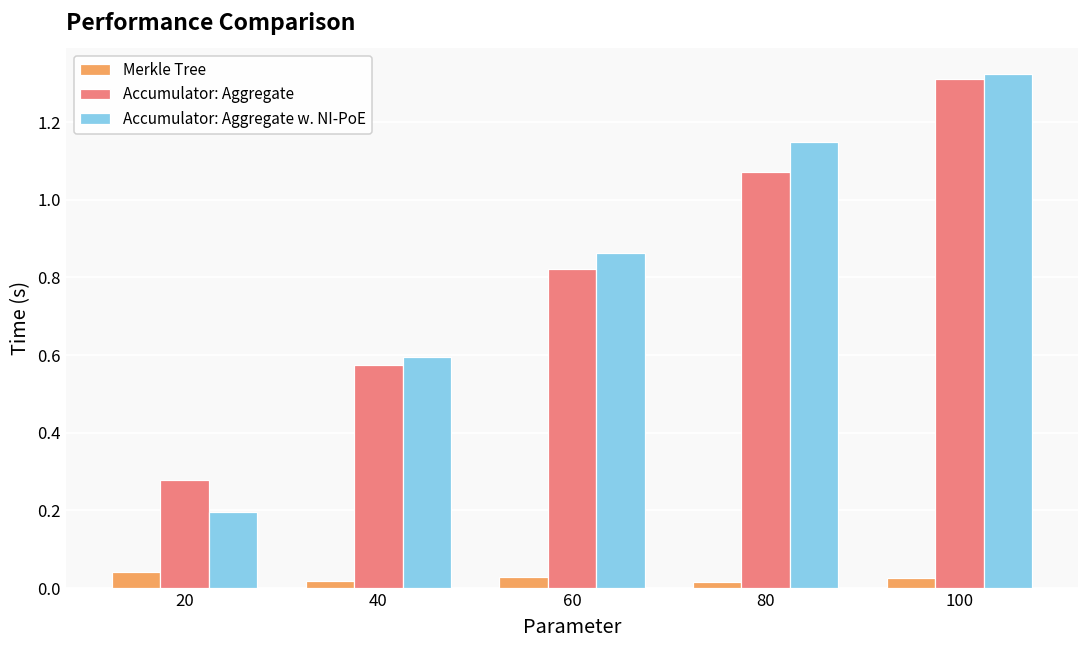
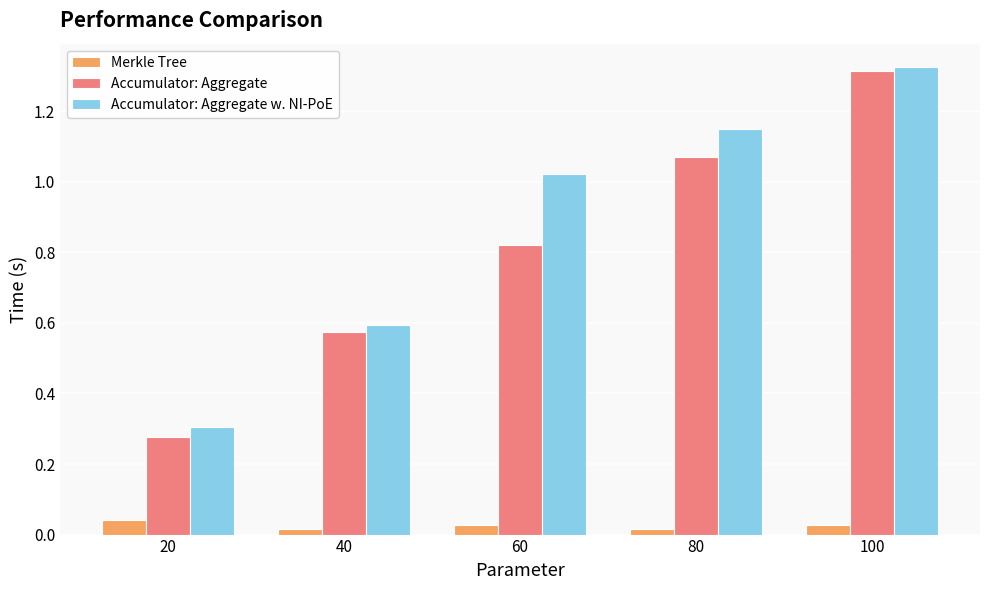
Accumulator: Aggregate w. NI-PoE, 20: 0.19 -> 0.30
Accumulator: Aggregate w. NI-PoE, 60: 0.86 -> 1.02
